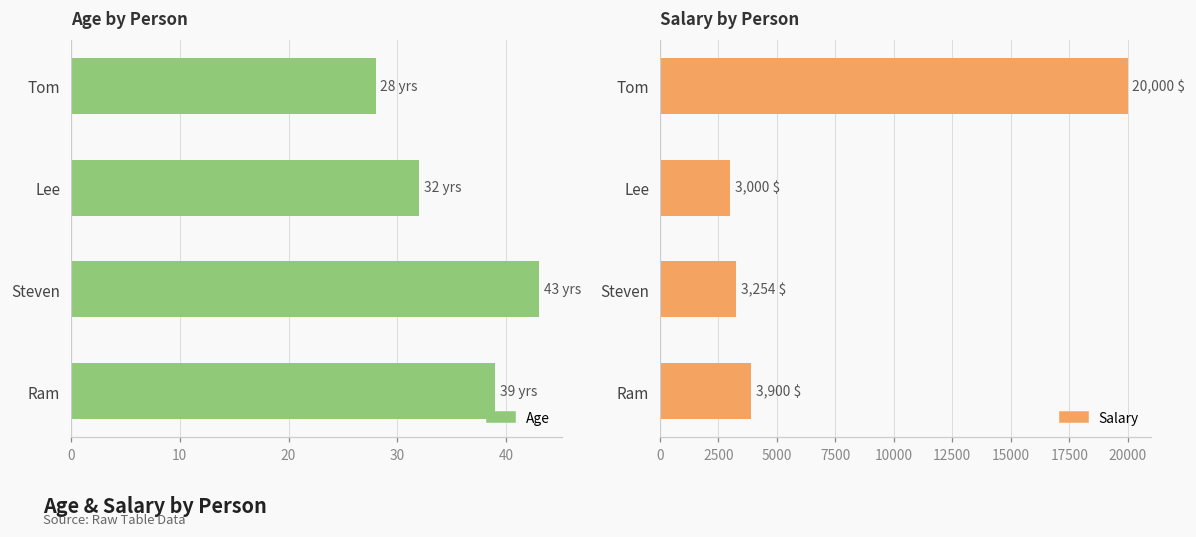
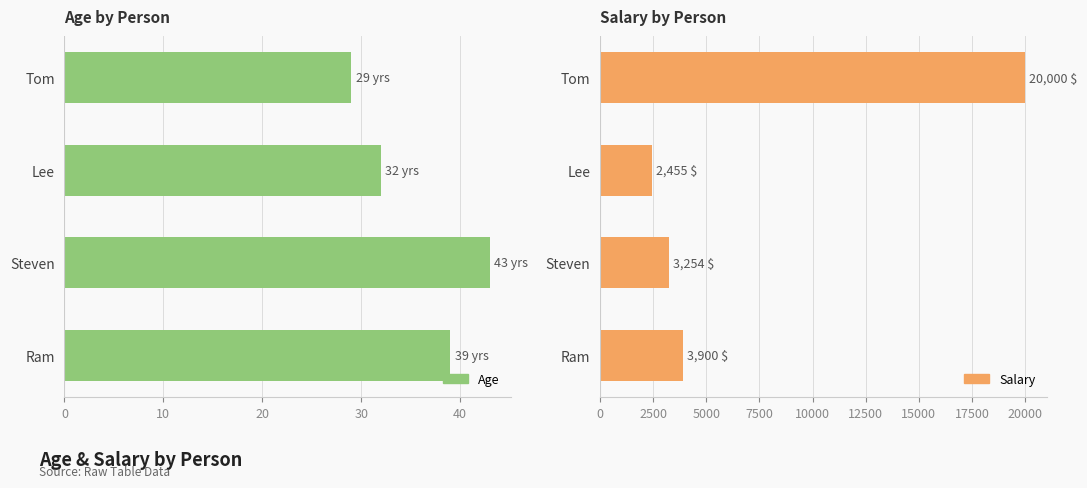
Age by Person, Tom: 28 -> 29
Salary by Person, Lee: 3,000 -> 2,455
